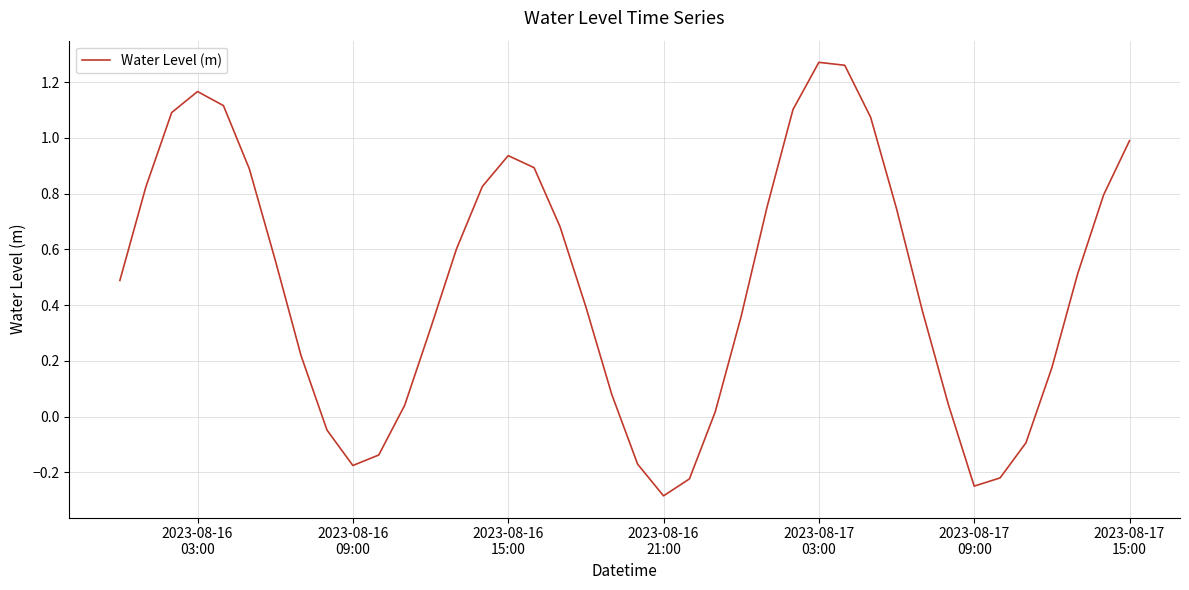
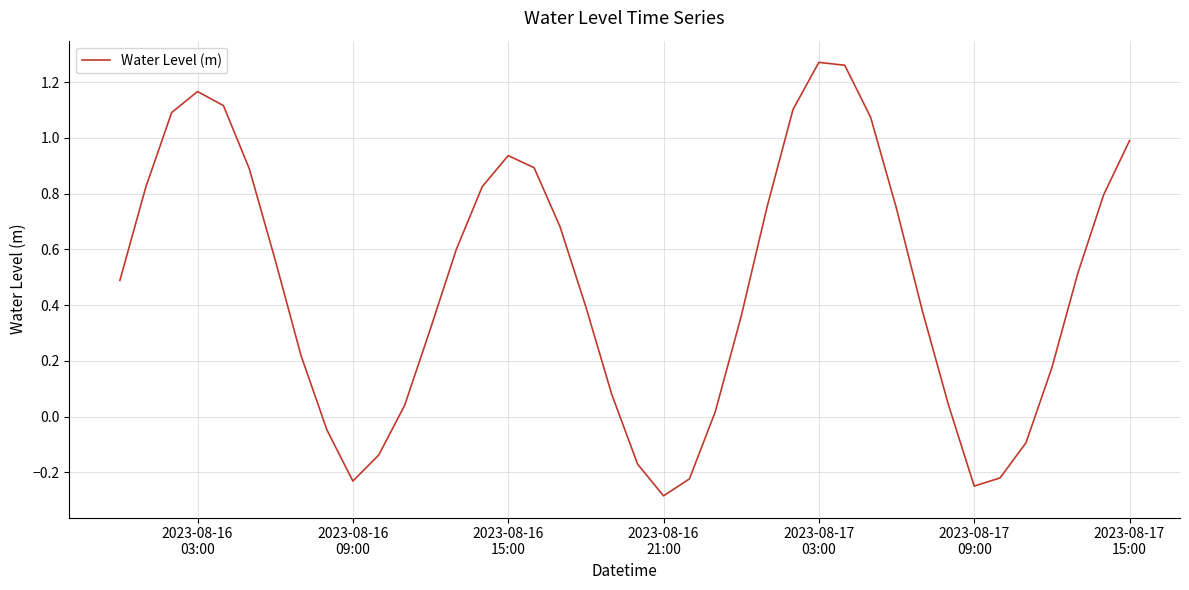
2023-08-16 09:00: -0.17 -> -0.23
